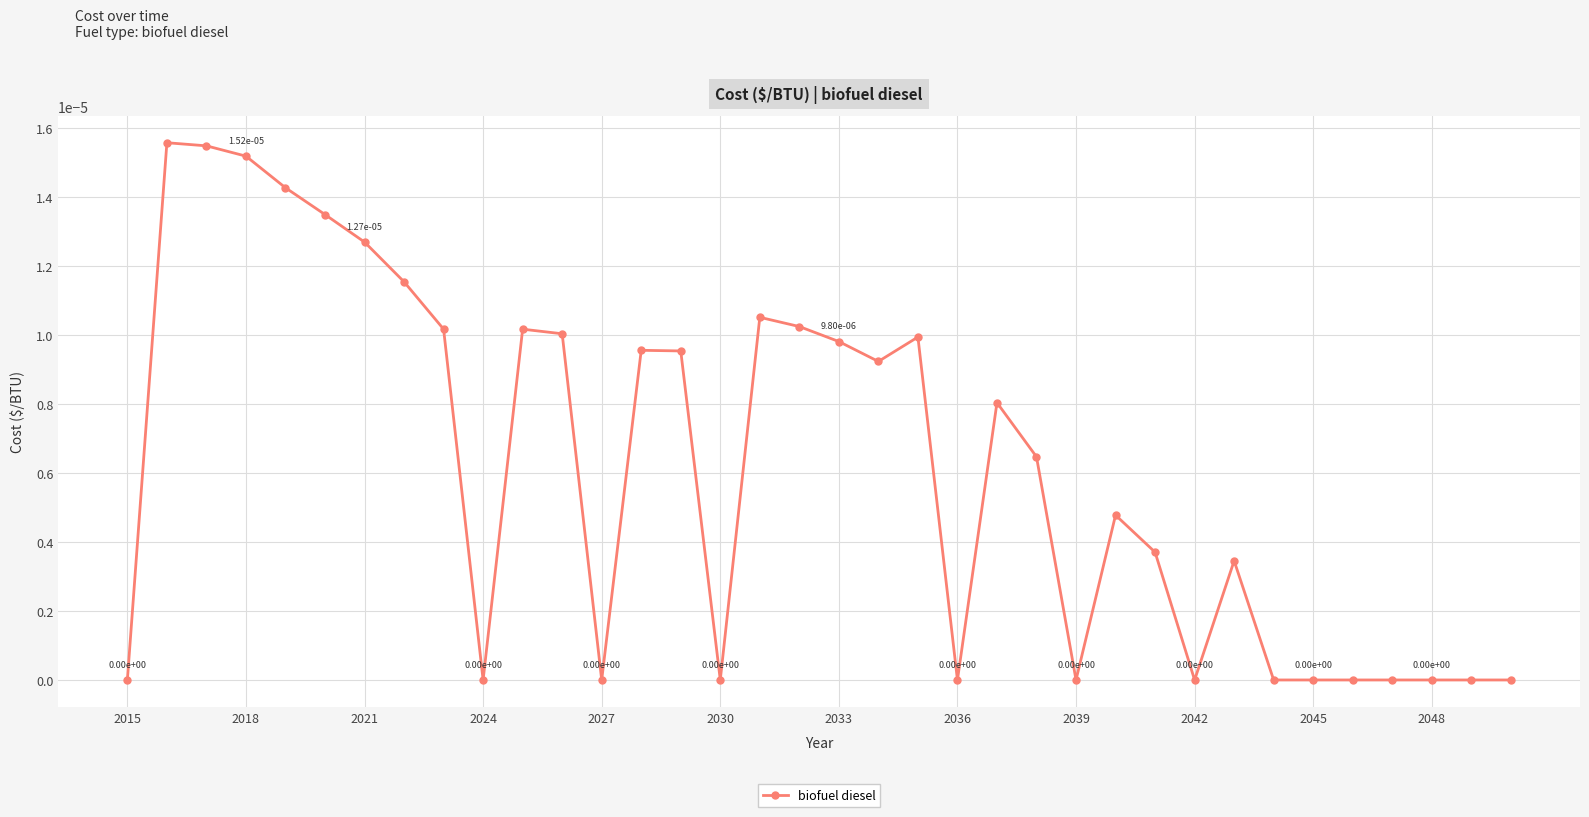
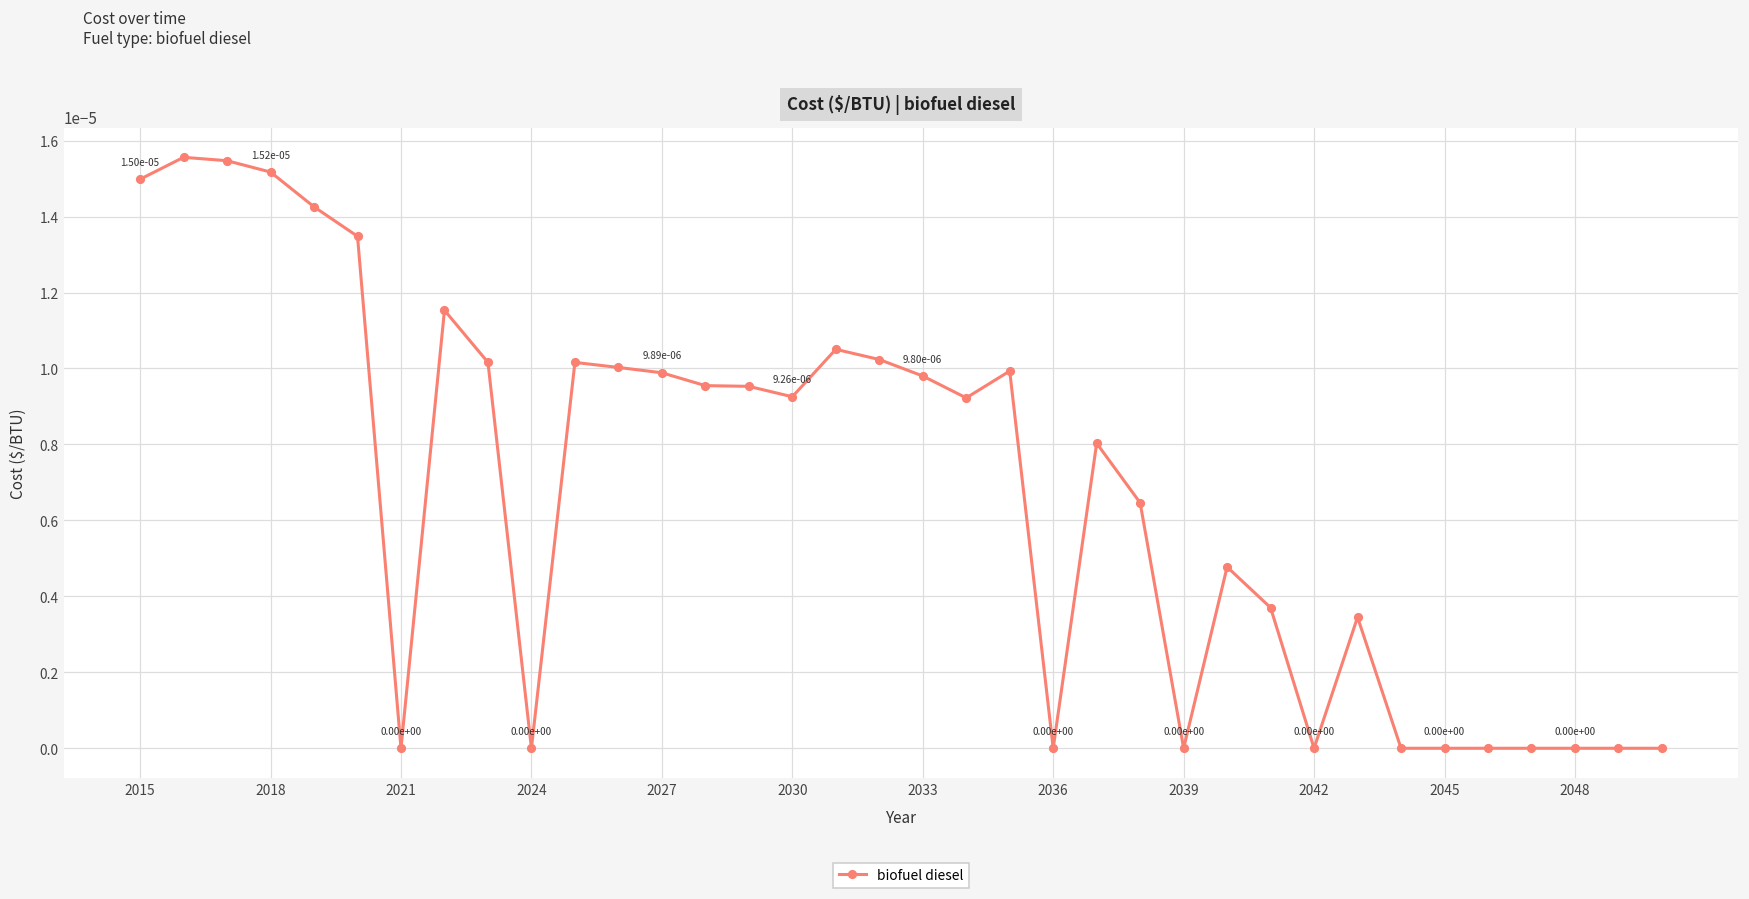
2015: 0.00e+00 -> 1.50e-05
2021: 1.27e-05 -> 0.00e+00
2027: 0.00e+00 -> 9.89e-06
2030: 0.00e+00 -> 9.26e-06
